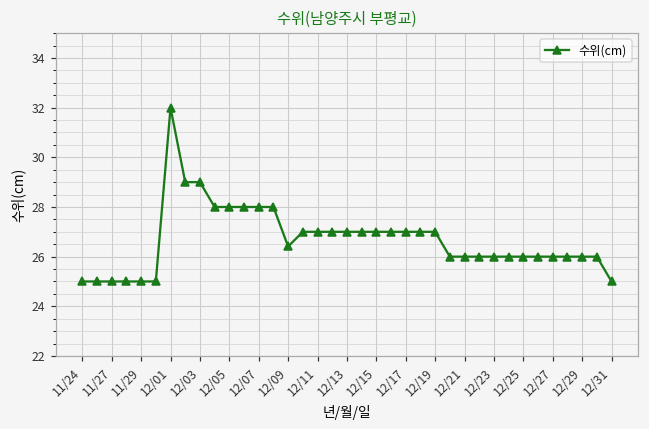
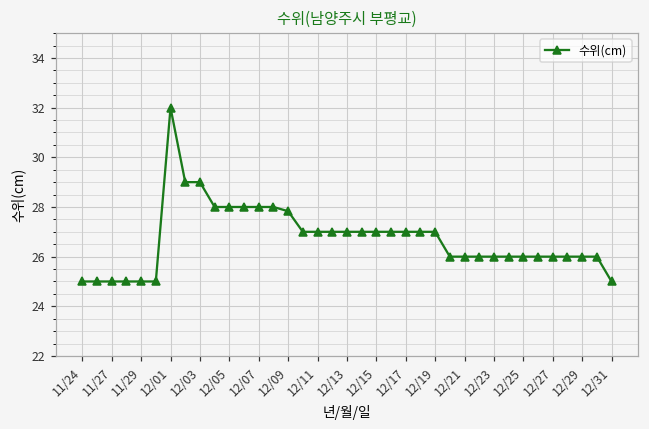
12/09: 26.4 -> 27.8
